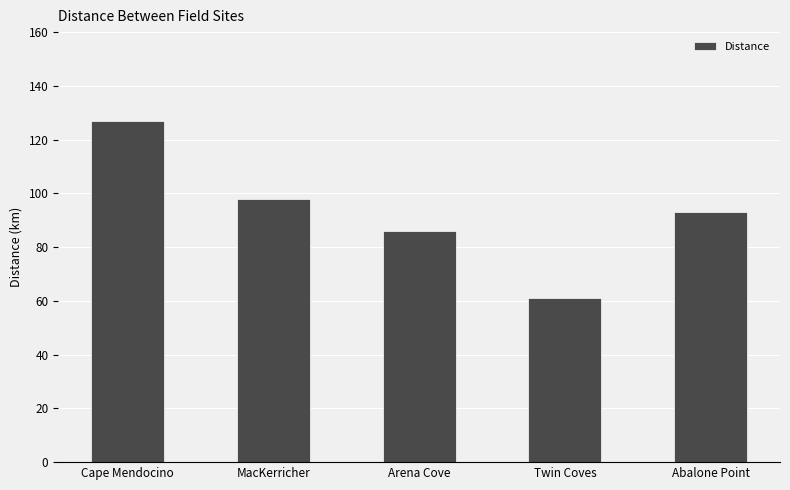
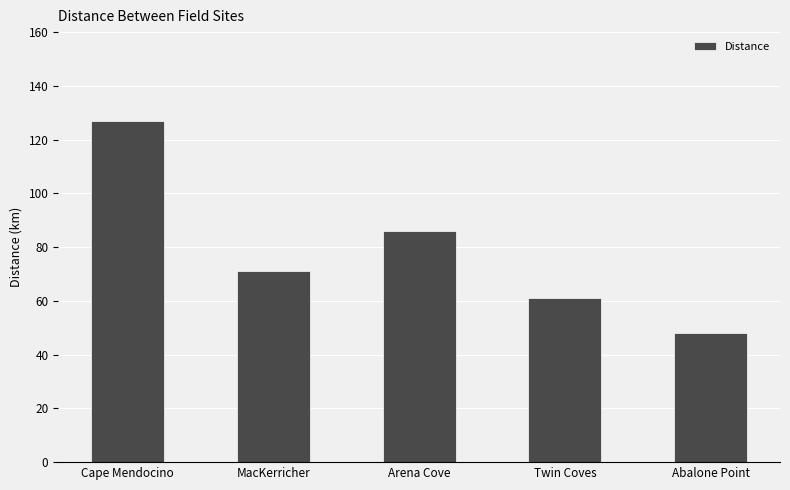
MacKerricher: 98 -> 71
Abalone Point: 93 -> 48
